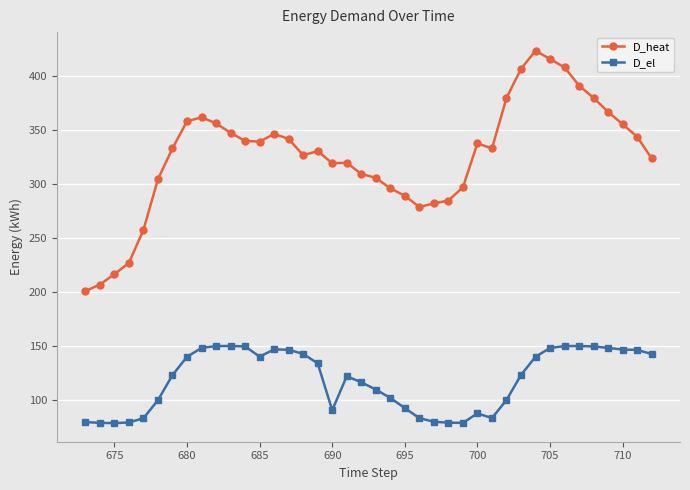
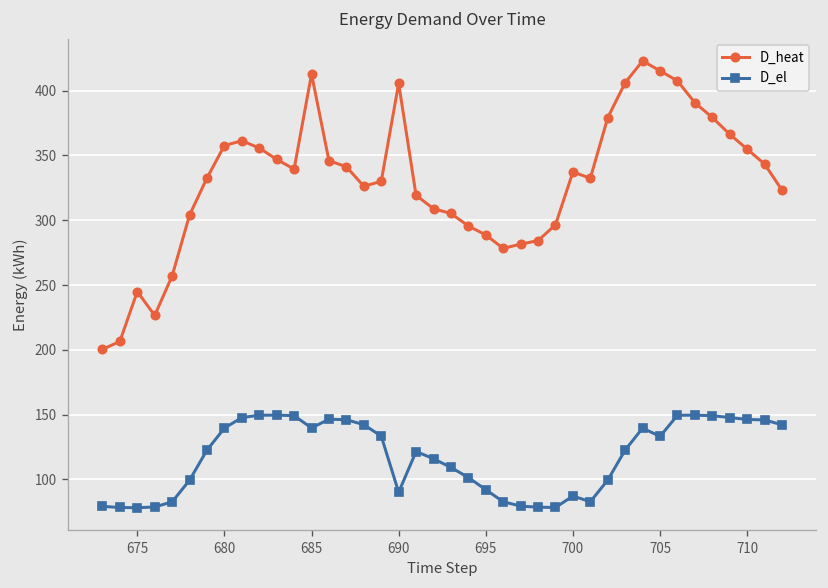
D_heat, 675: 216 -> 245
D_heat, 685: 339 -> 413
D_heat, 690: 319 -> 406
D_el, 705: 148 -> 133
